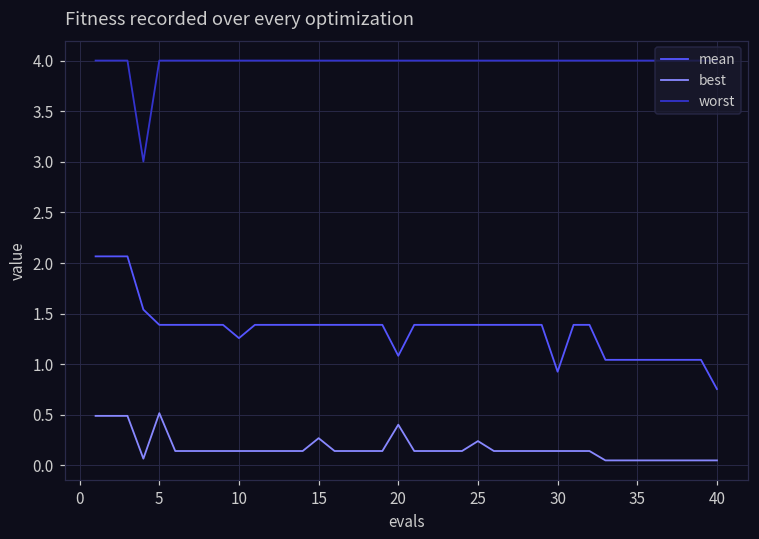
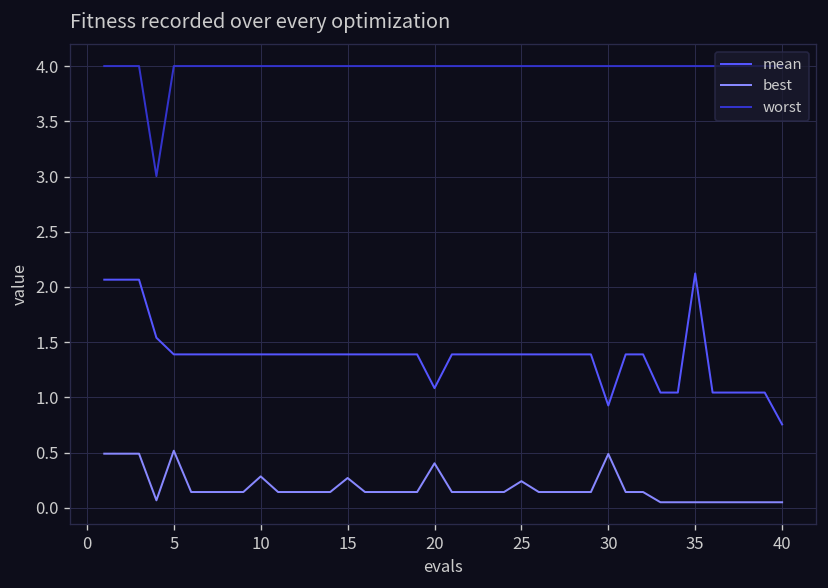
mean, 10: 1.3 -> 1.4
best, 10: 0.1 -> 0.3
best, 30: 0.1 -> 0.5
mean, 35: 1.0 -> 2.1
